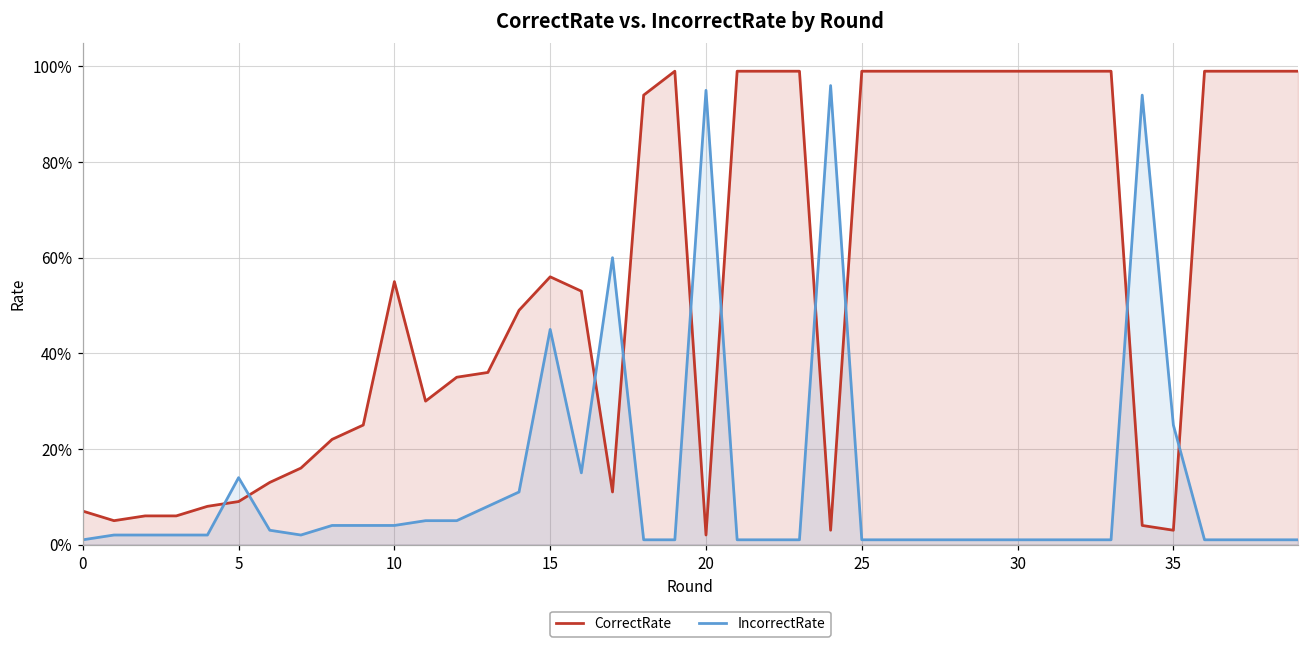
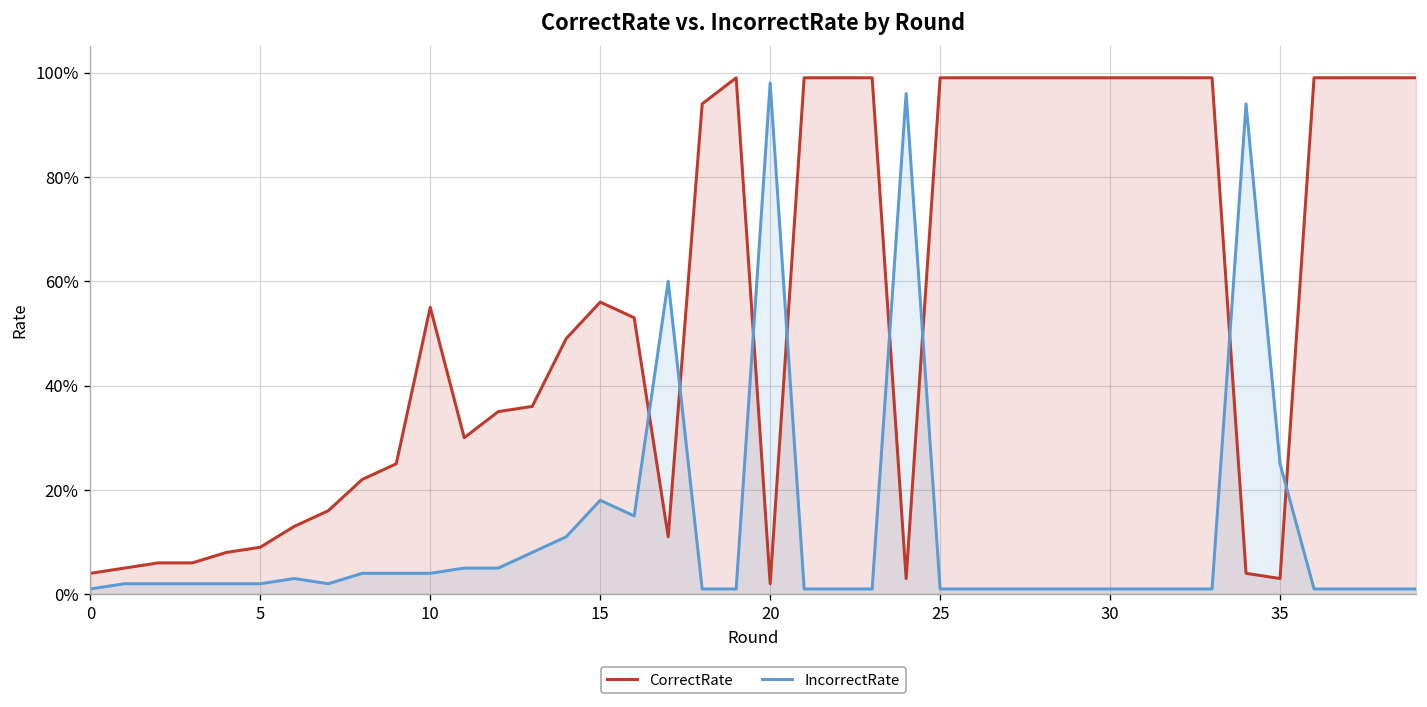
CorrectRate, 0: 7% -> 4%
IncorrectRate, 5: 14% -> 2%
IncorrectRate, 15: 45% -> 18%
IncorrectRate, 20: 95% -> 98%
